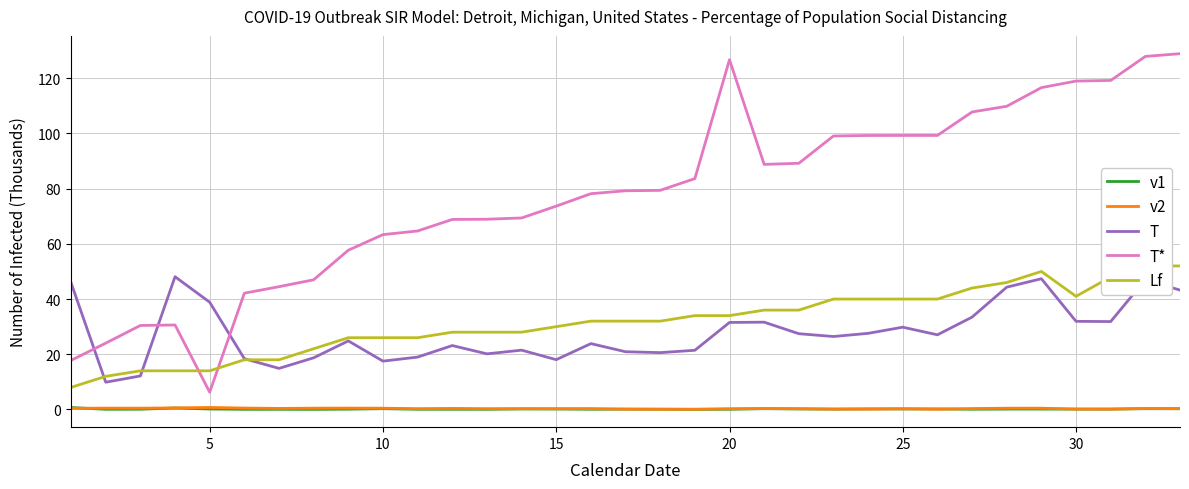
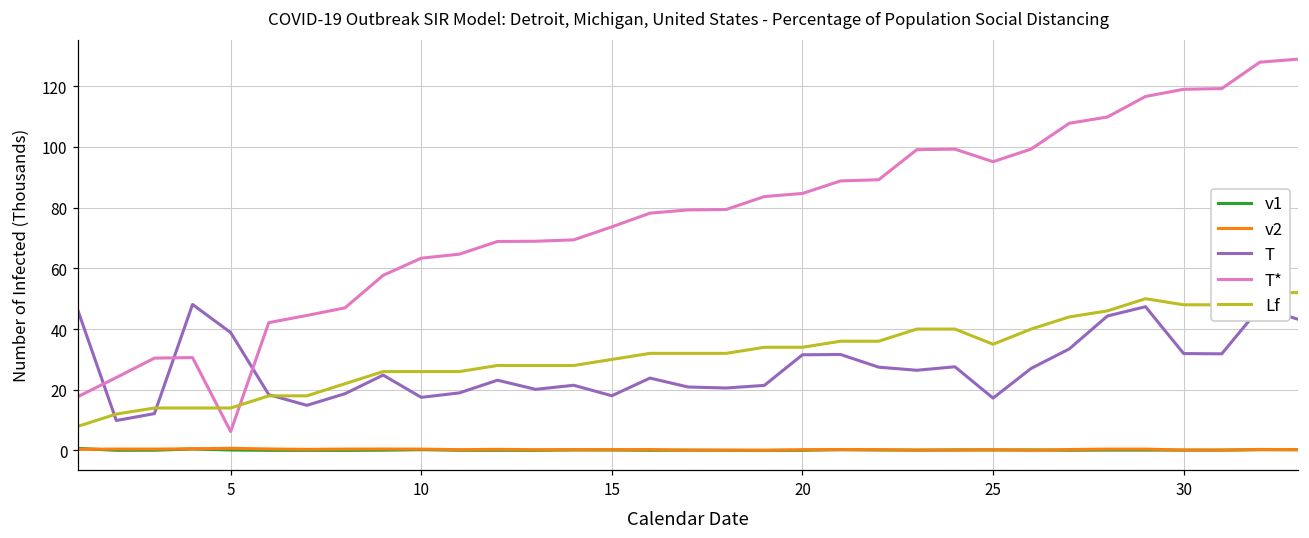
T*, 20: 127 -> 85
T, 25: 30 -> 17
T*, 25: 99 -> 95
Lf, 25: 40 -> 35
Lf, 30: 41 -> 48
